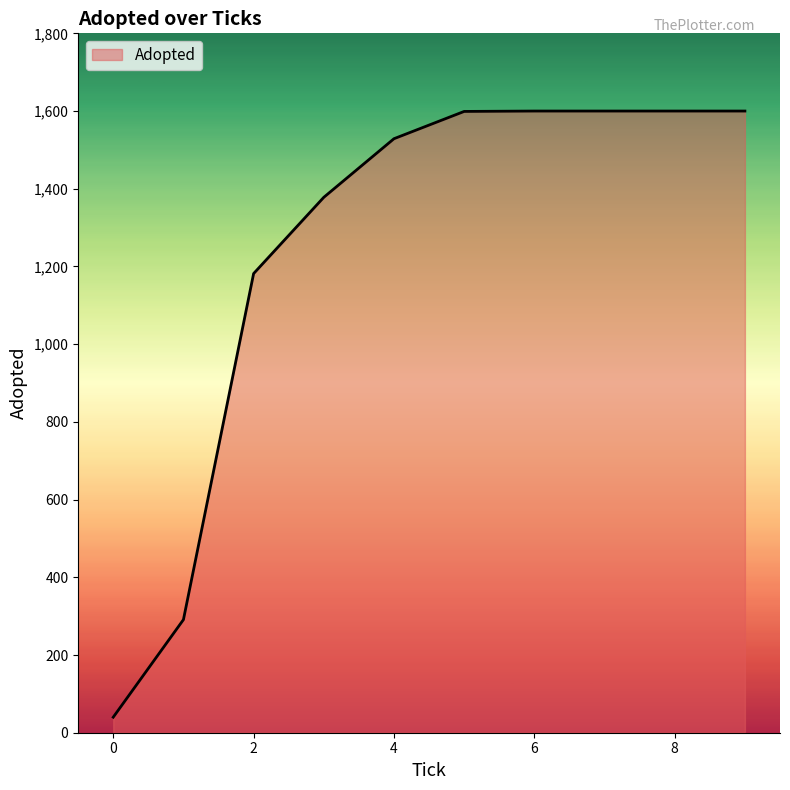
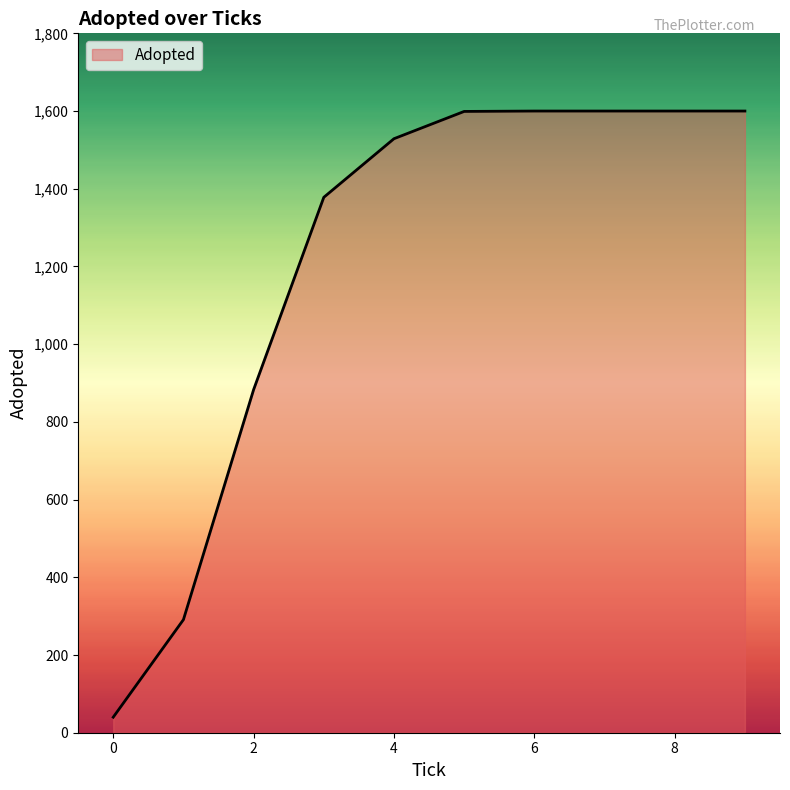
2: 1,180 -> 880
